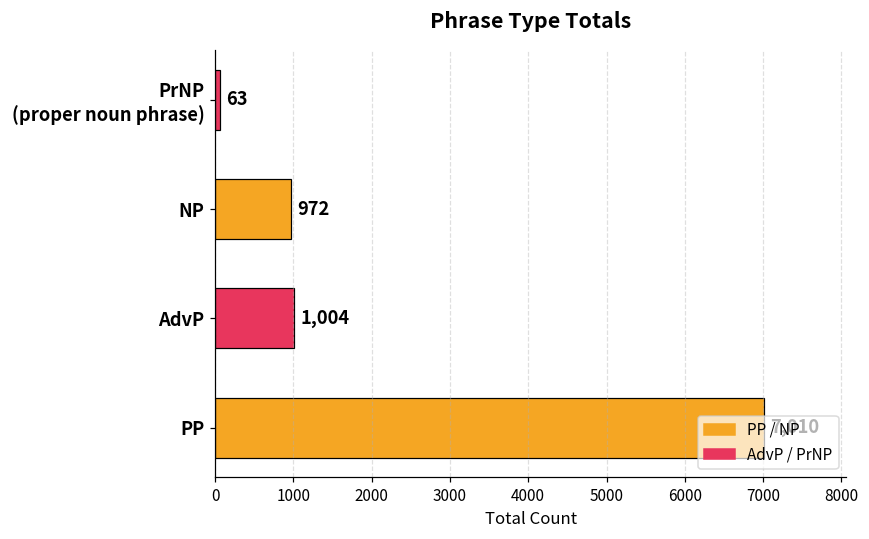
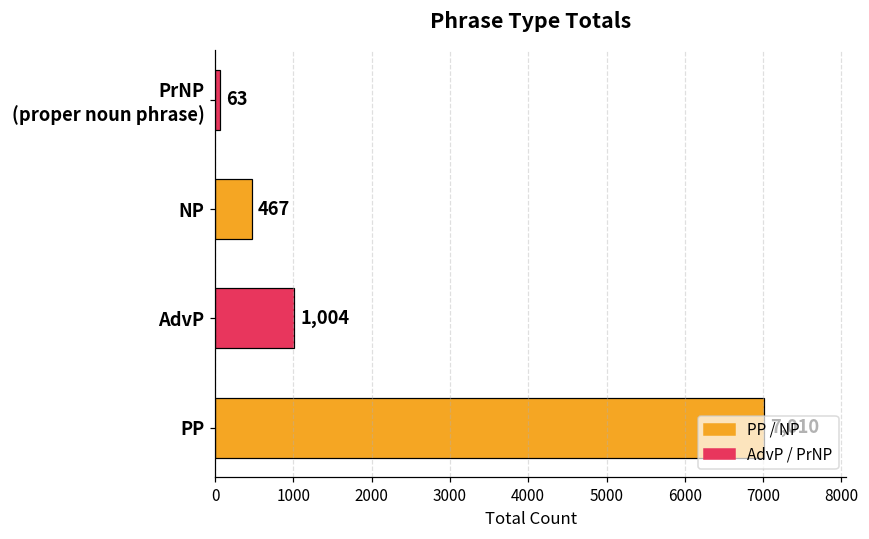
NP: 972 -> 467
